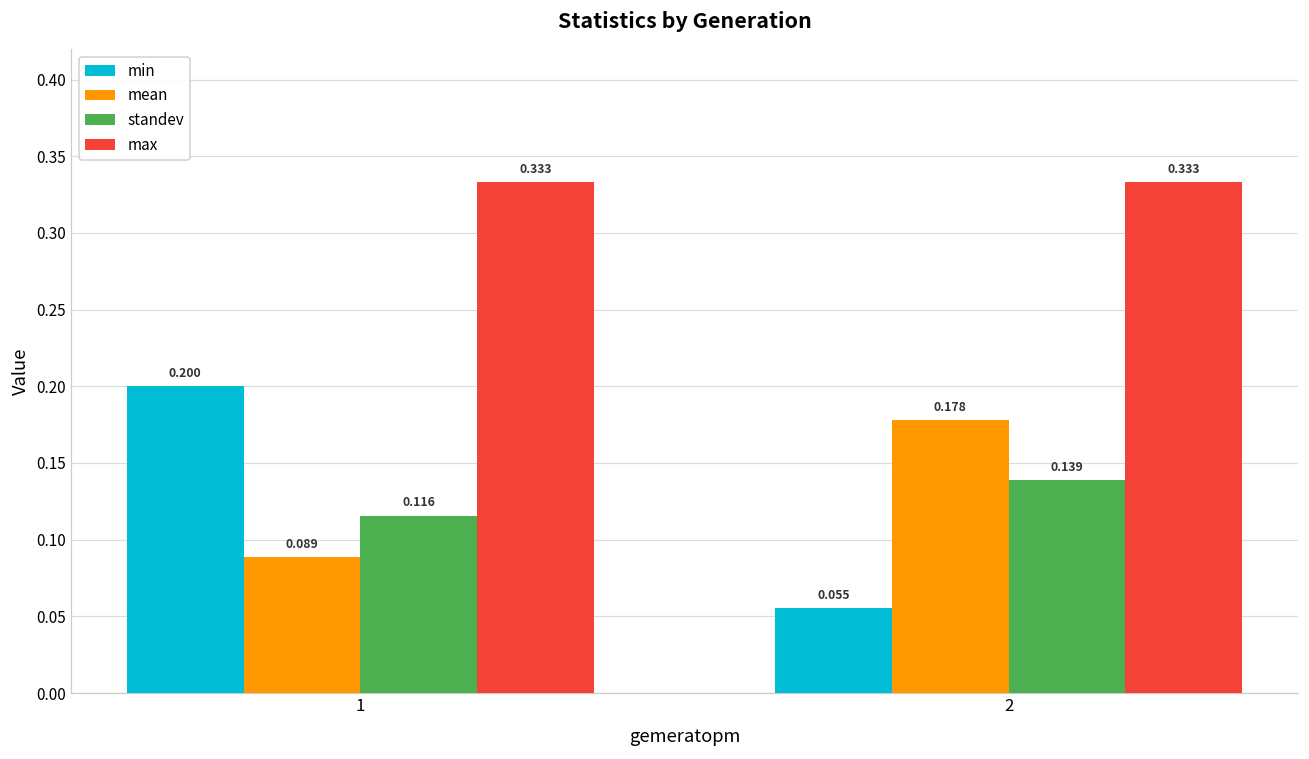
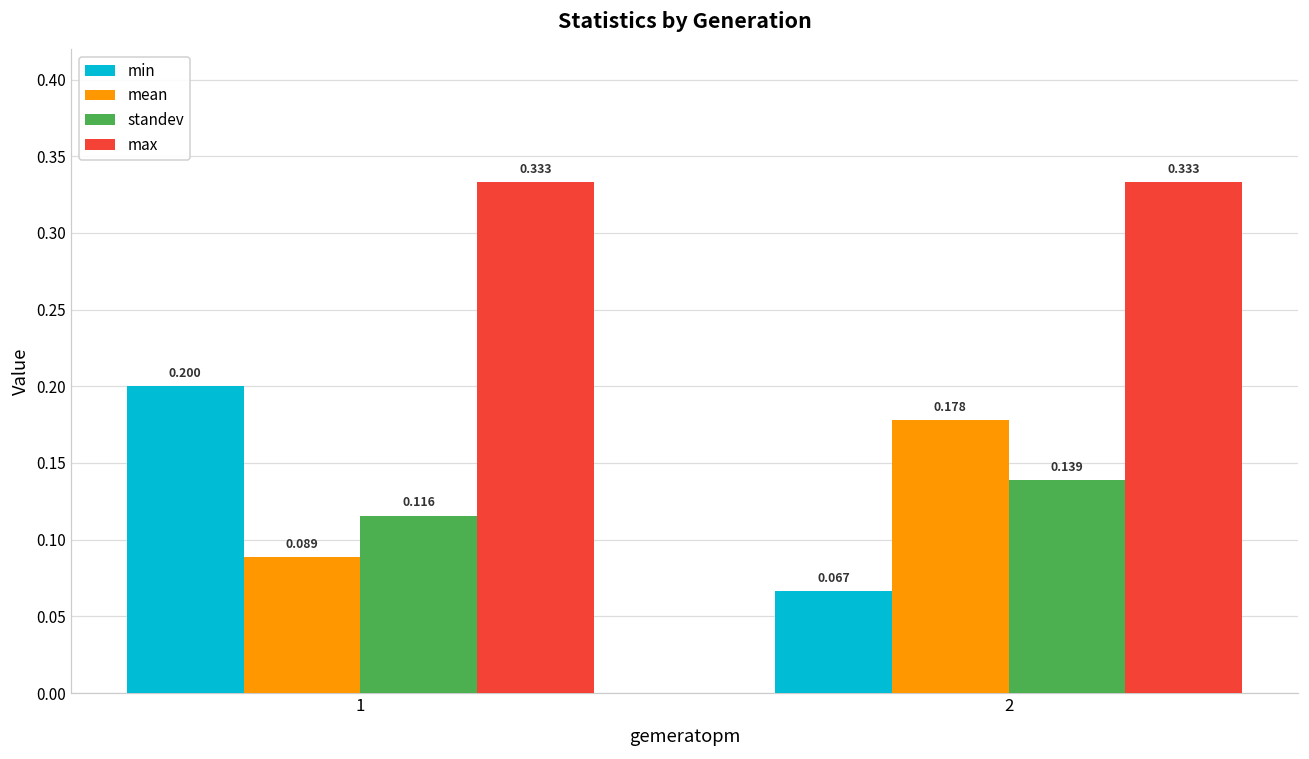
min, 2: 0.055 -> 0.067
